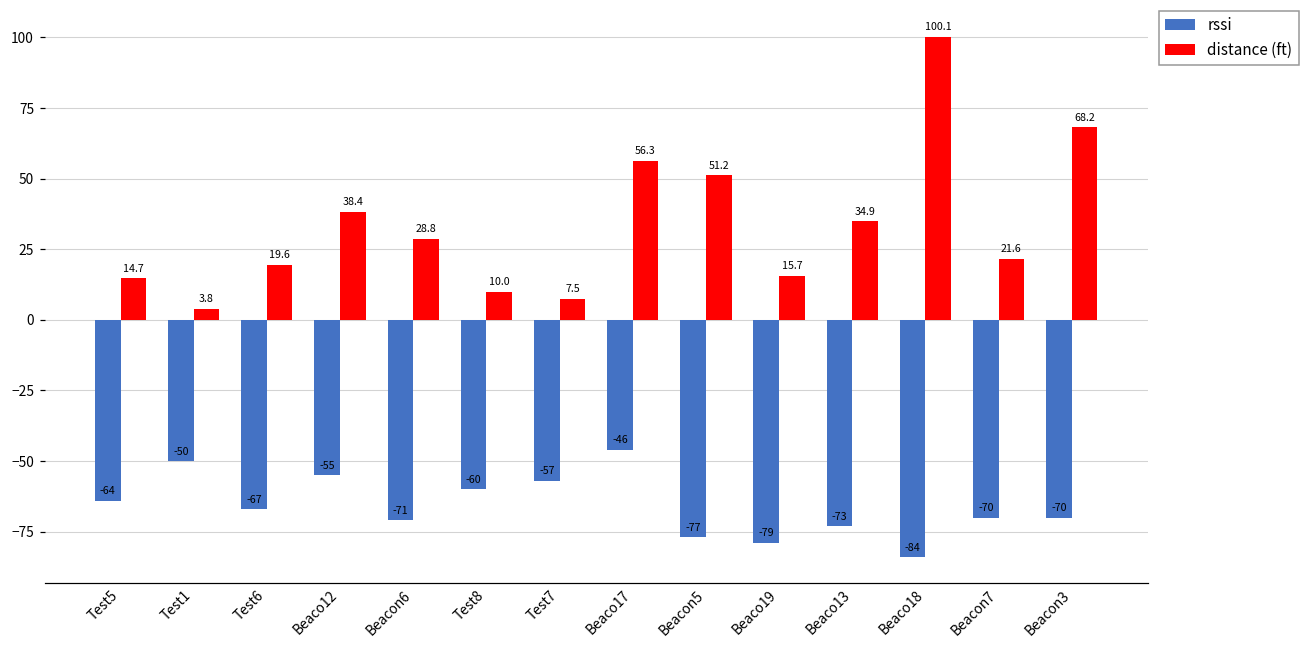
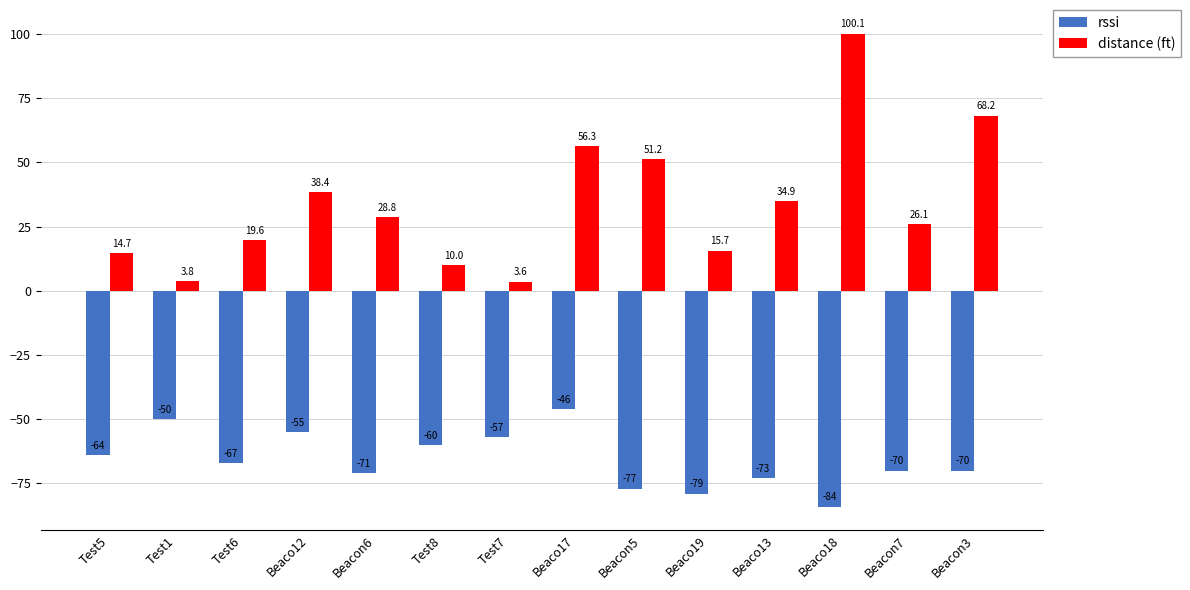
distance (ft), Test7: 7.5 -> 3.6
distance (ft), Beacon7: 21.6 -> 26.1
